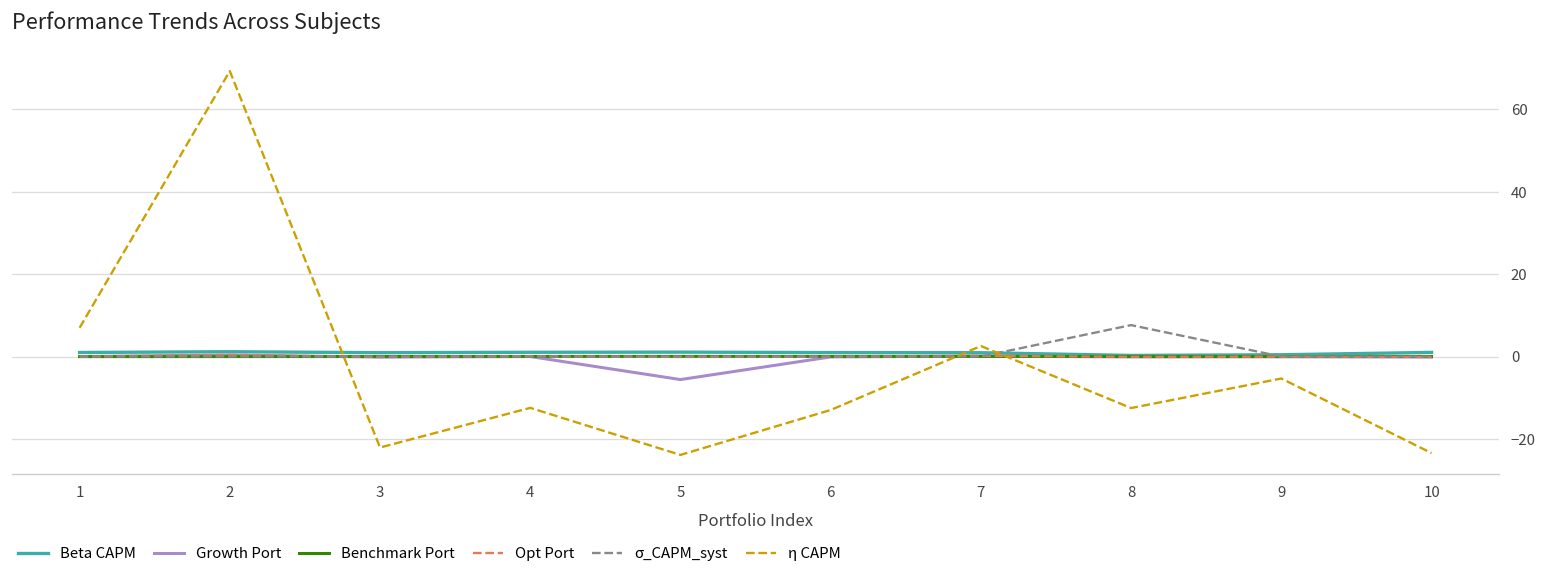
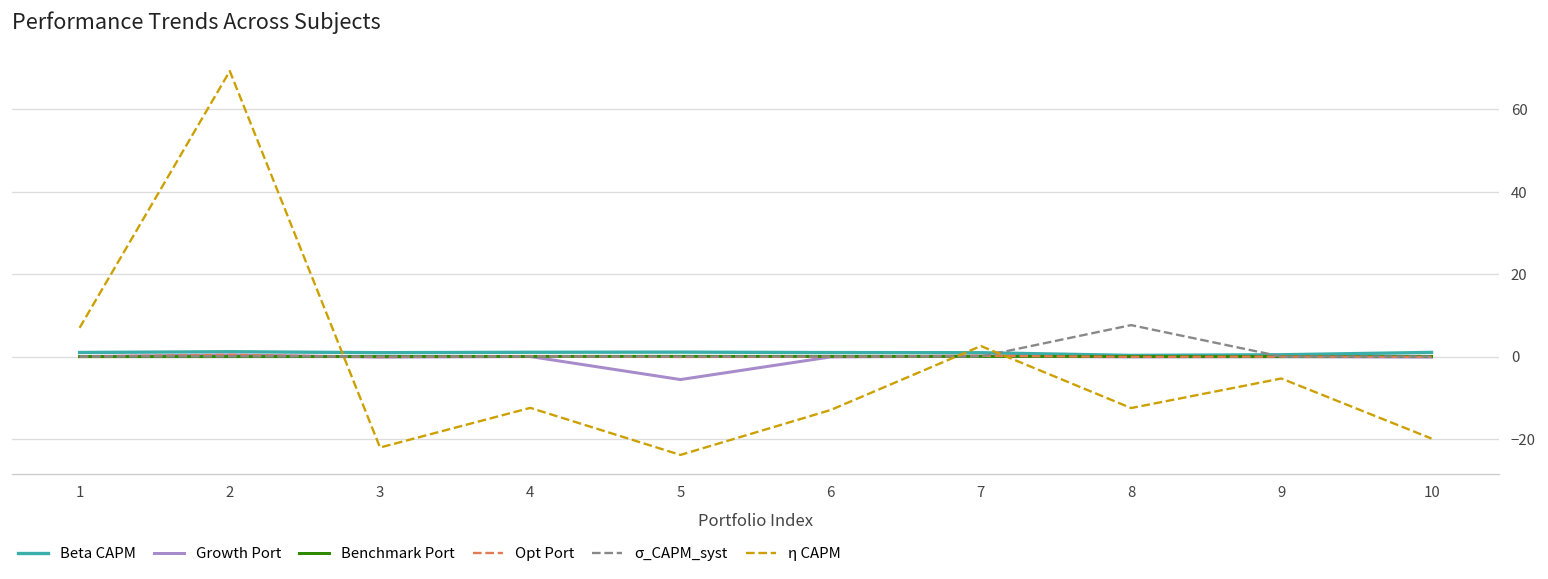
η CAPM, 10: -23 -> -20
